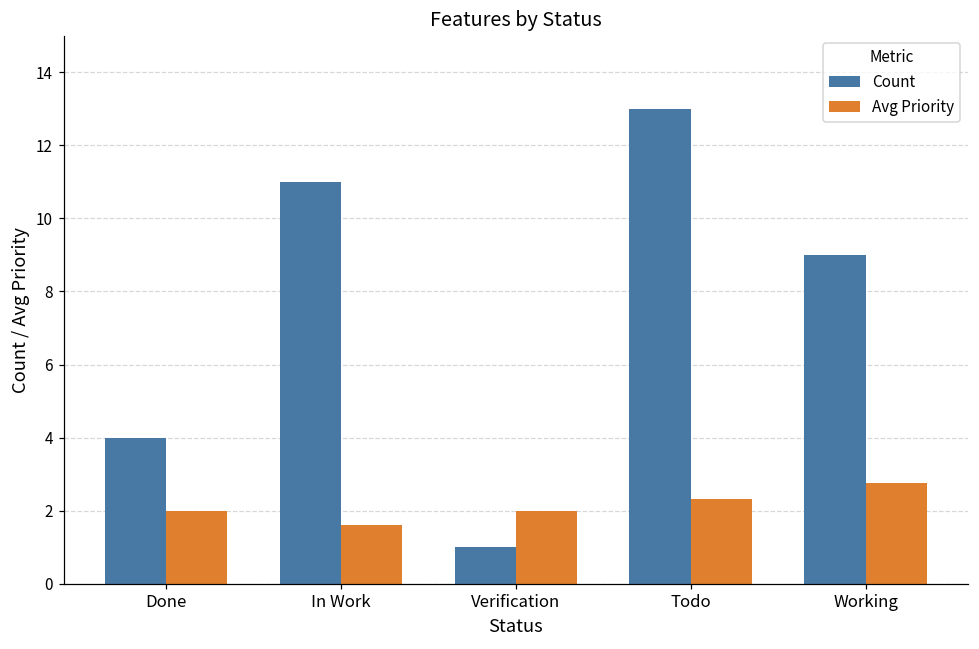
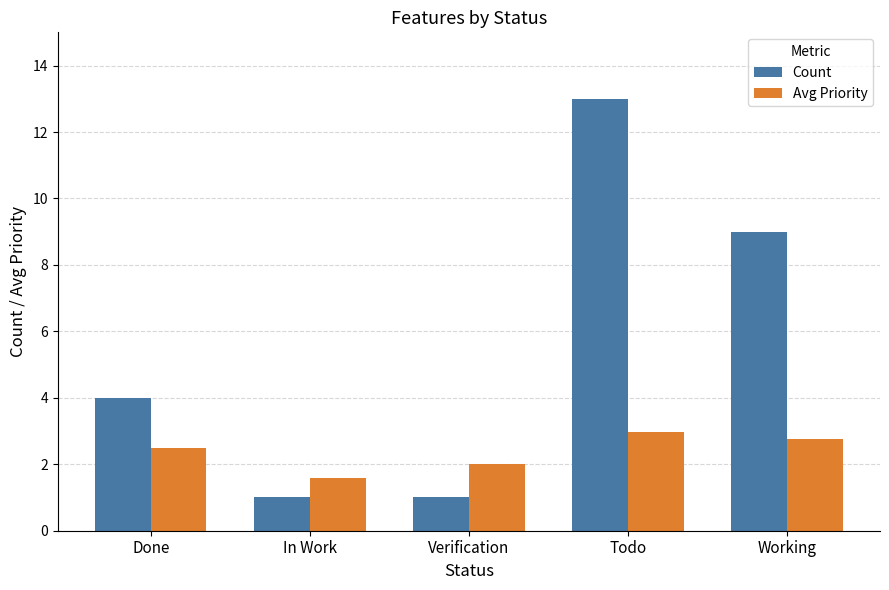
Avg Priority, Done: 2.0 -> 2.5
Count, In Work: 11 -> 1
Avg Priority, Todo: 2.3 -> 3.0
